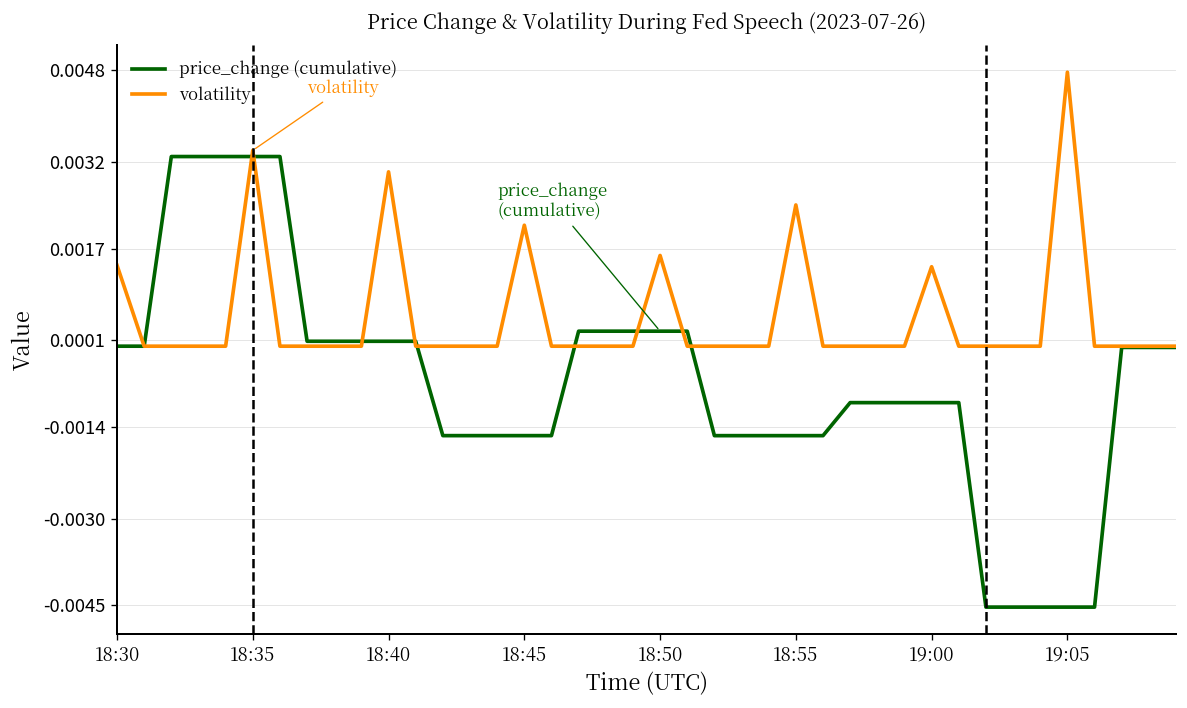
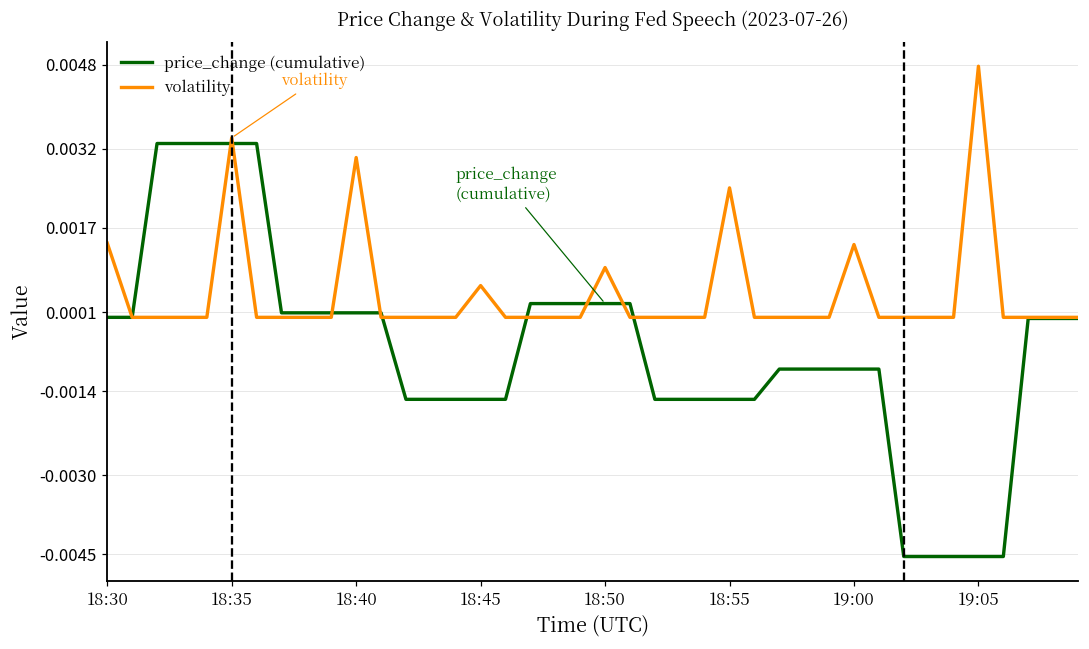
volatility, 18:45: 0.0021 -> 0.0006
volatility, 18:50: 0.0016 -> 0.0009
